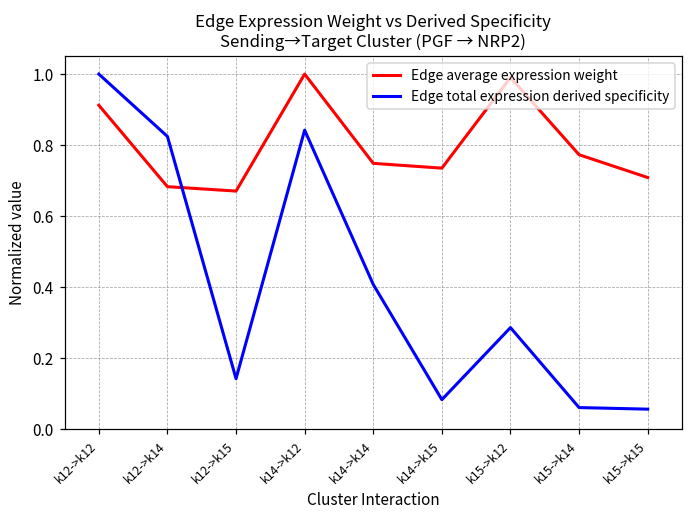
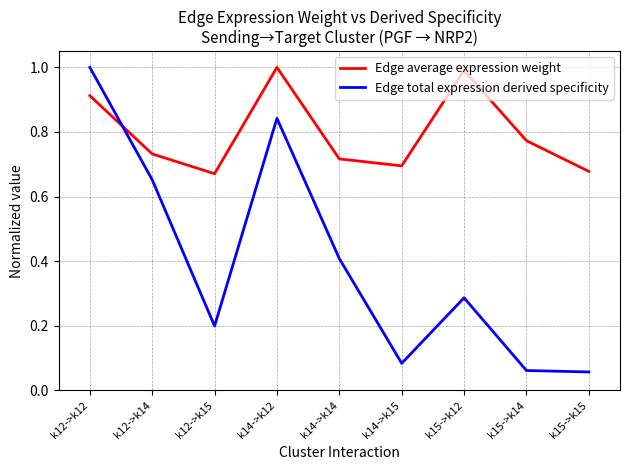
Edge average expression weight, k12->k14: 0.68 -> 0.73
Edge total expression derived specificity, k12->k14: 0.82 -> 0.65
Edge total expression derived specificity, k12->k15: 0.14 -> 0.20
Edge average expression weight, k14->k14: 0.75 -> 0.72
Edge average expression weight, k14->k15: 0.74 -> 0.70
Edge average expression weight, k15->k15: 0.71 -> 0.68
